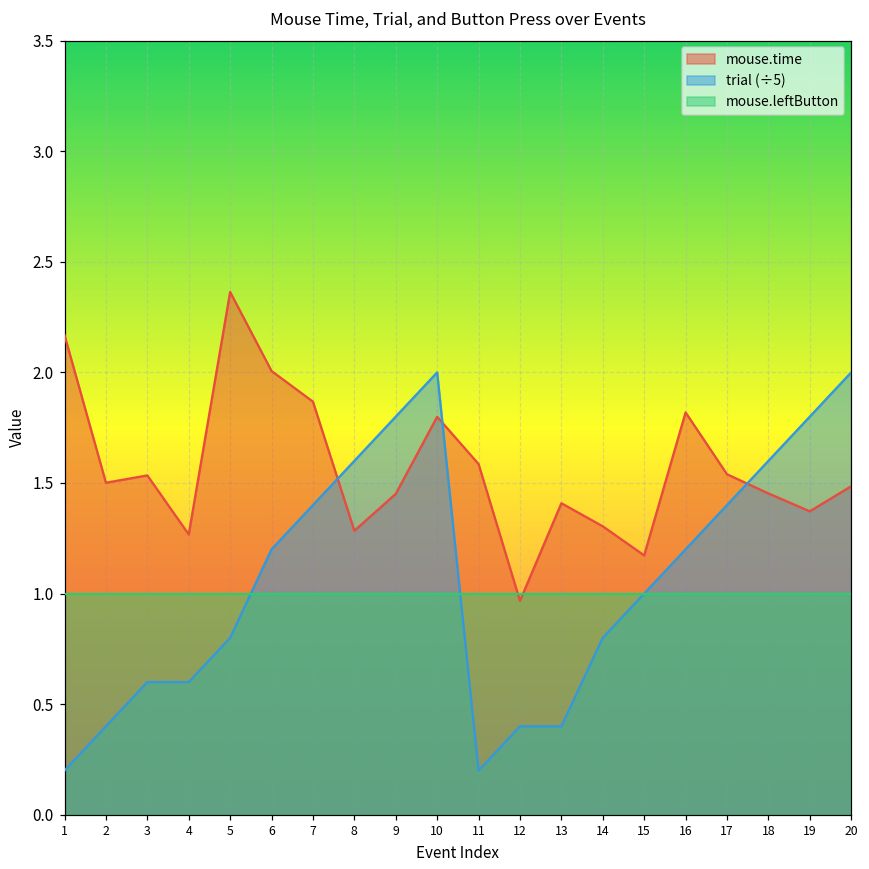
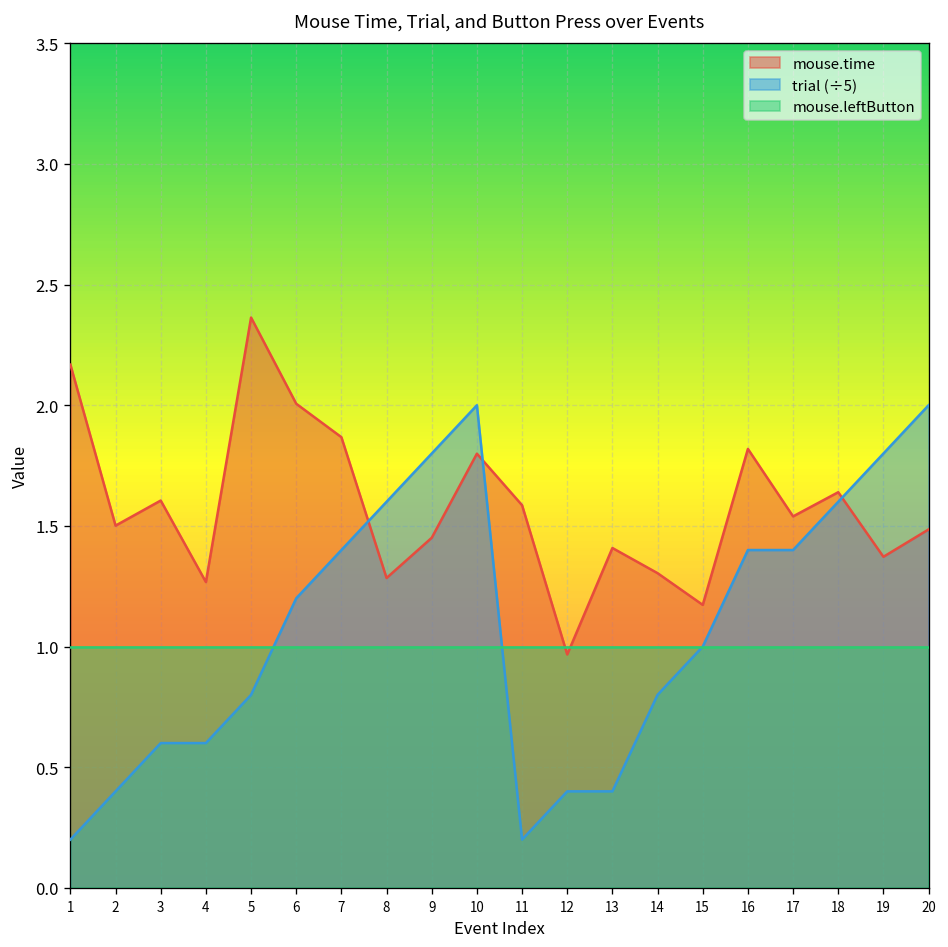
mouse.time, 3: 1.53 -> 1.61
trial (÷5), 16: 1.20 -> 1.40
mouse.time, 18: 1.45 -> 1.64
